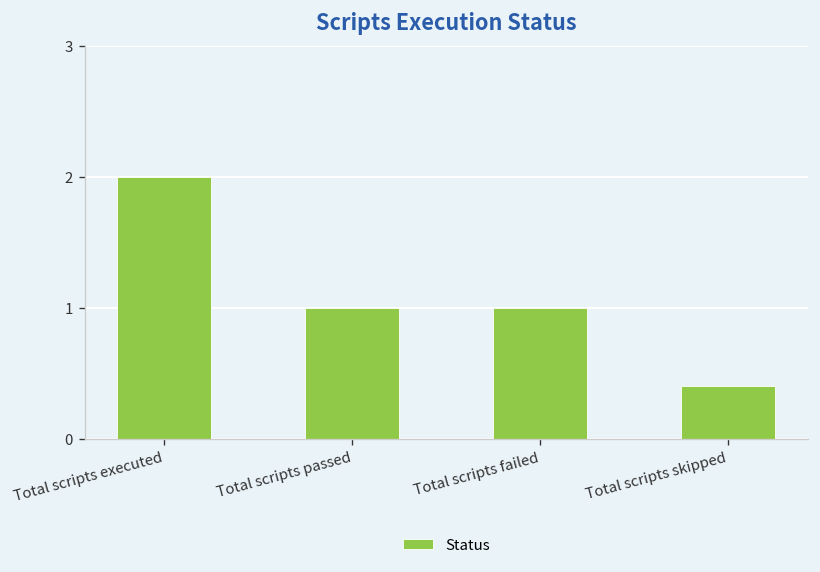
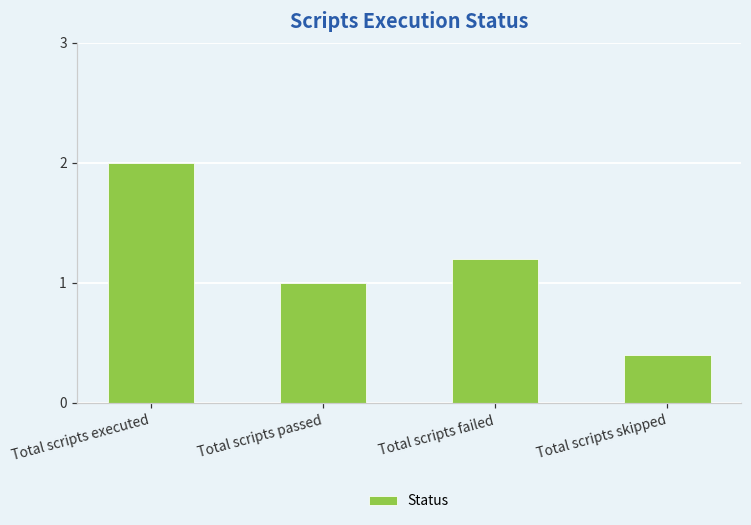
Total scripts failed: 1.0 -> 1.2
